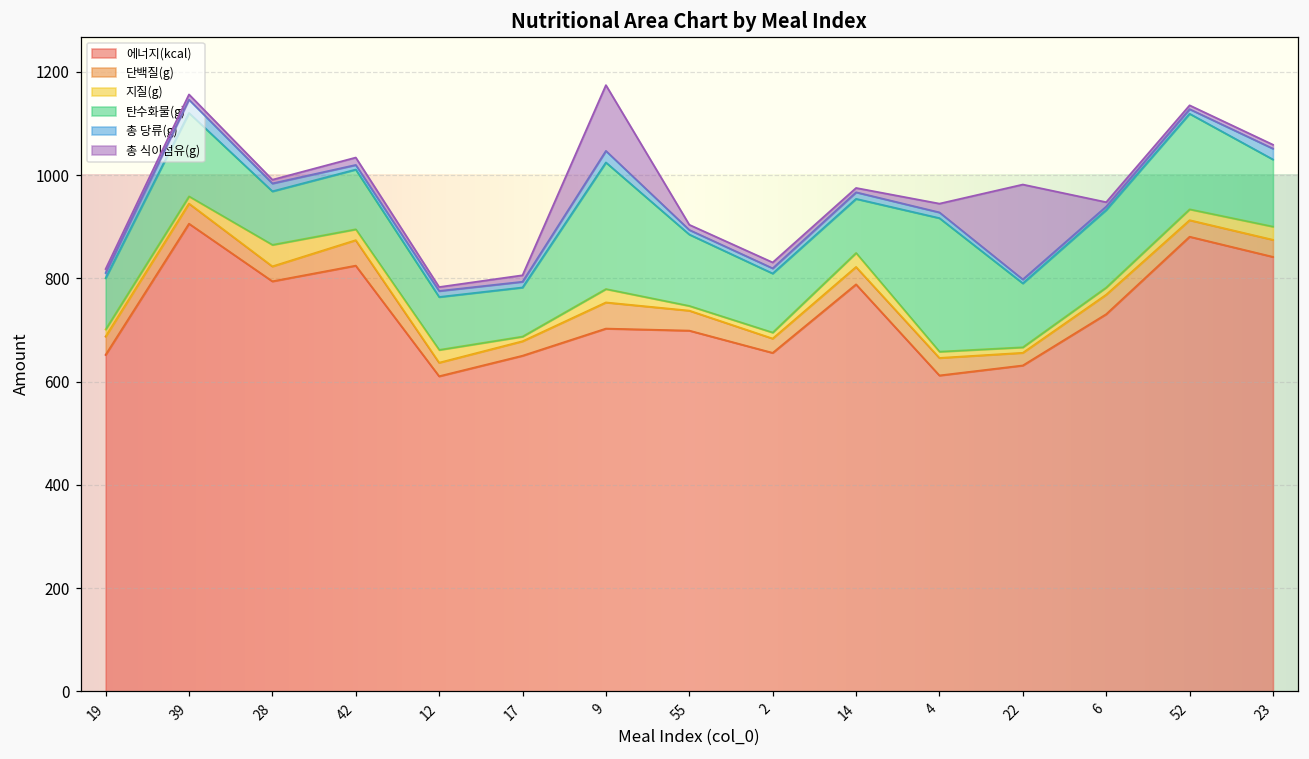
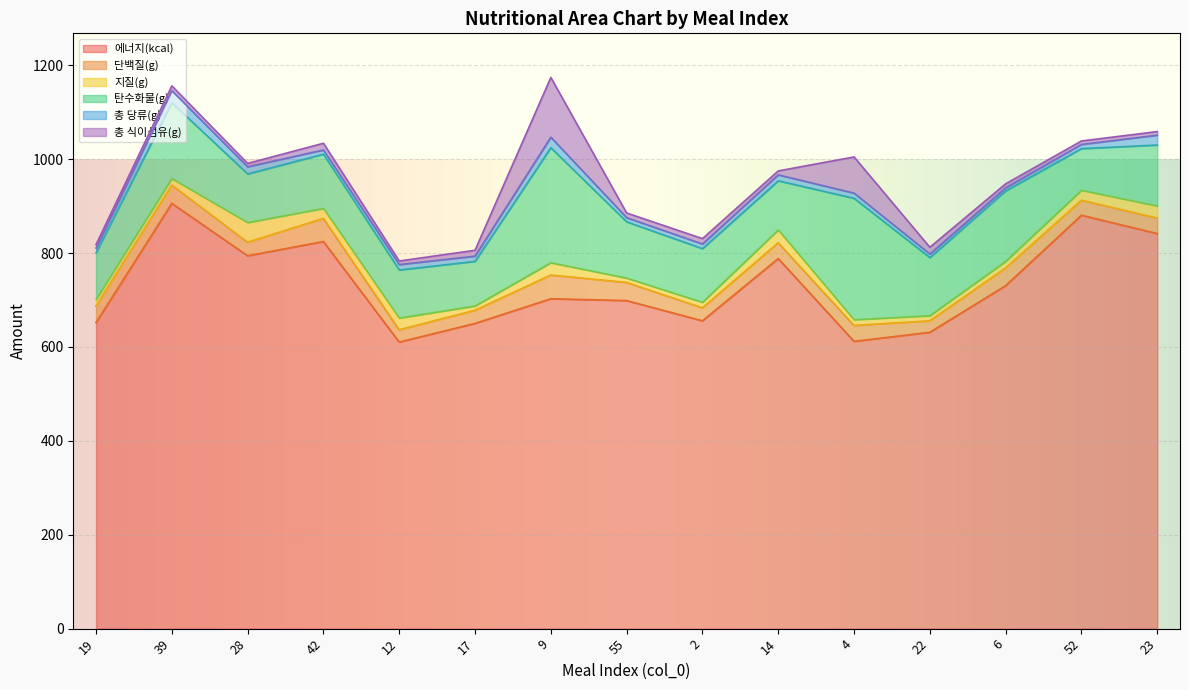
탄수화물(g), 55: 140 -> 120
총 식이섬유(g), 4: 20 -> 80
총 식이섬유(g), 22: 180 -> 10
탄수화물(g), 52: 190 -> 90
